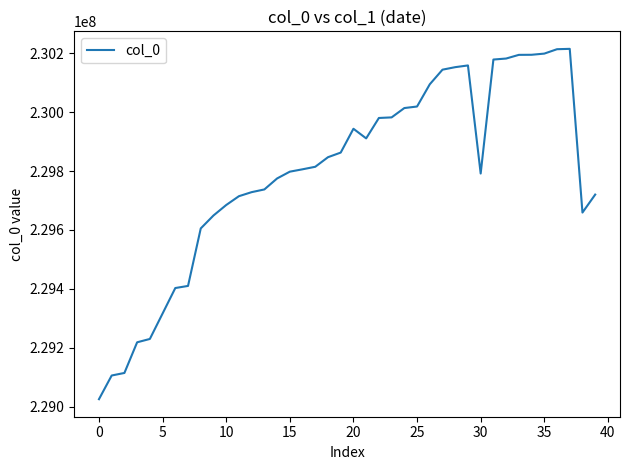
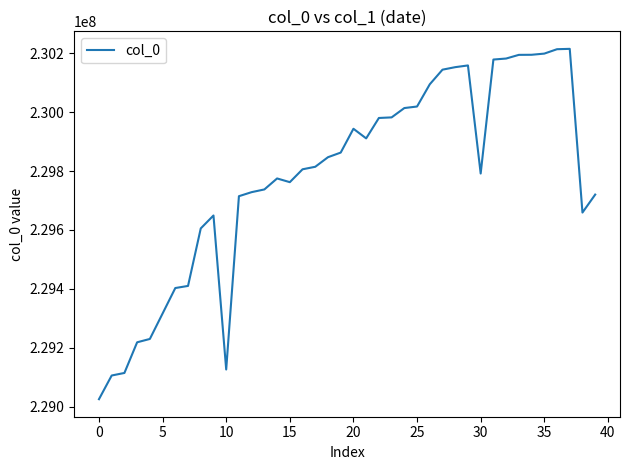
10: 229680000 -> 229130000
15: 229800000 -> 229760000
